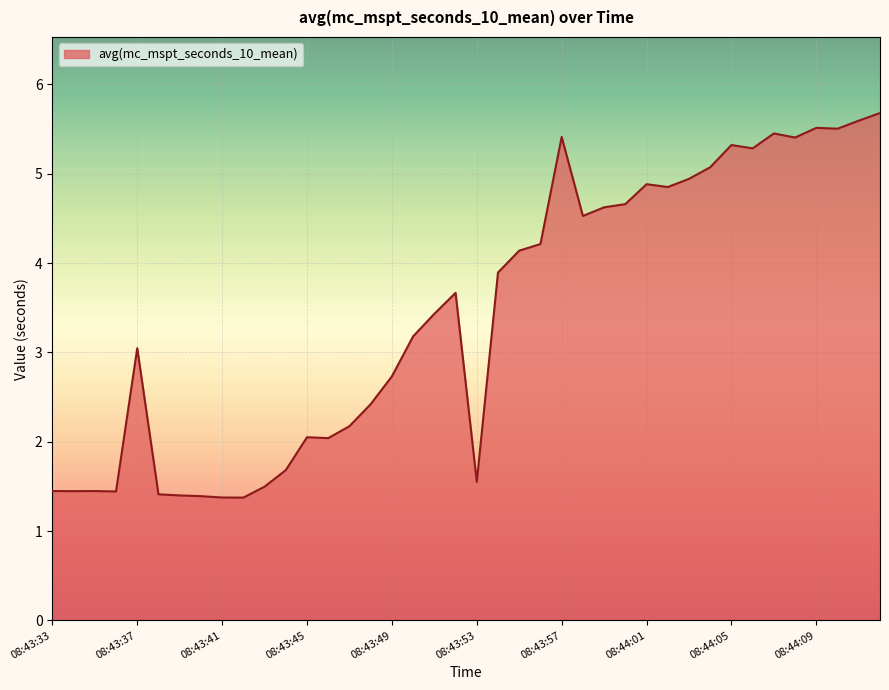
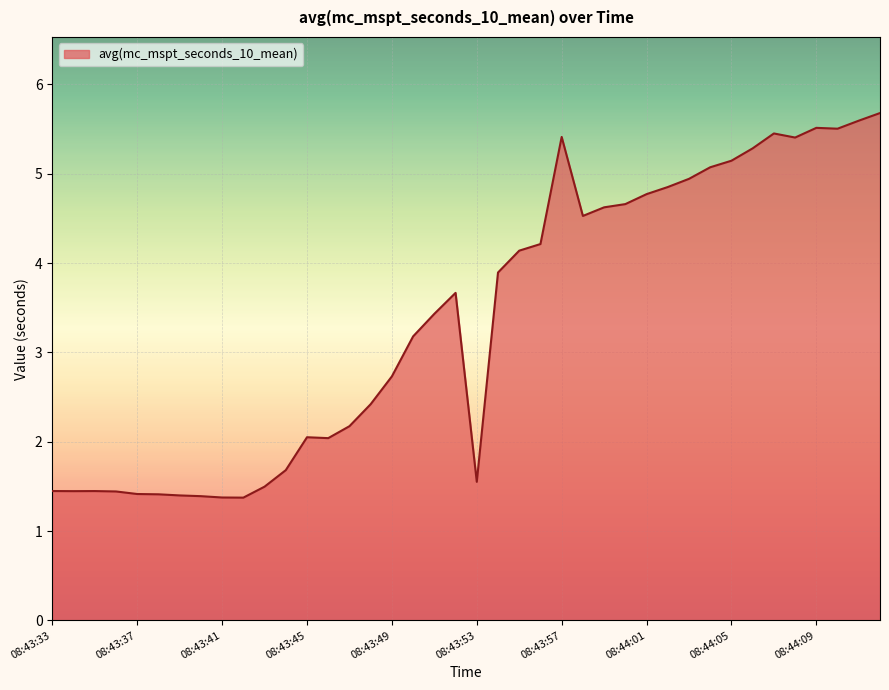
08:43:37: 3.0 -> 1.4
08:44:01: 4.9 -> 4.8
08:44:05: 5.3 -> 5.1
